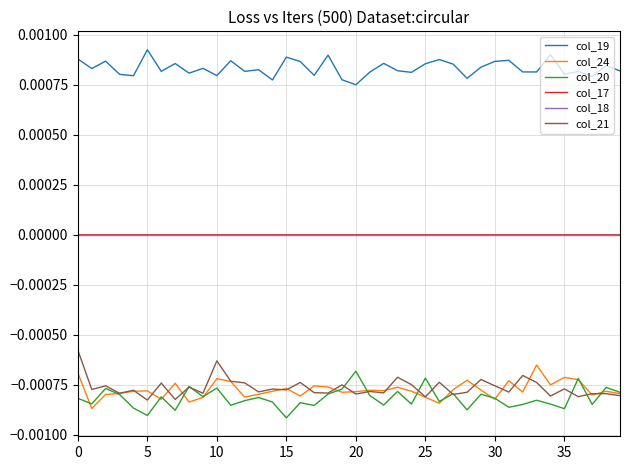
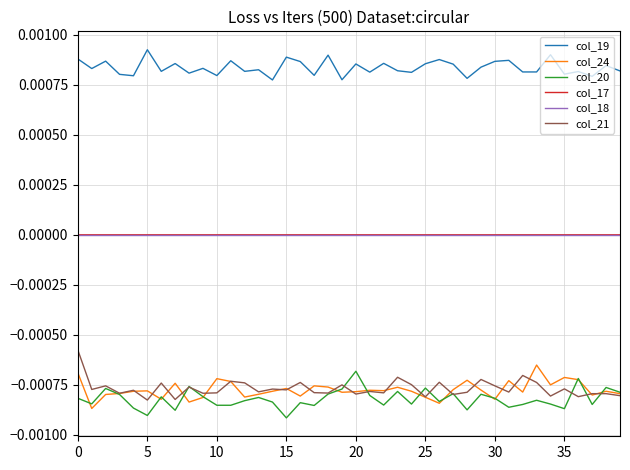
col_20, 10: -0.00077 -> -0.00085
col_21, 10: -0.00063 -> -0.00079
col_19, 20: 0.00075 -> 0.00085
col_20, 25: -0.00072 -> -0.00077
